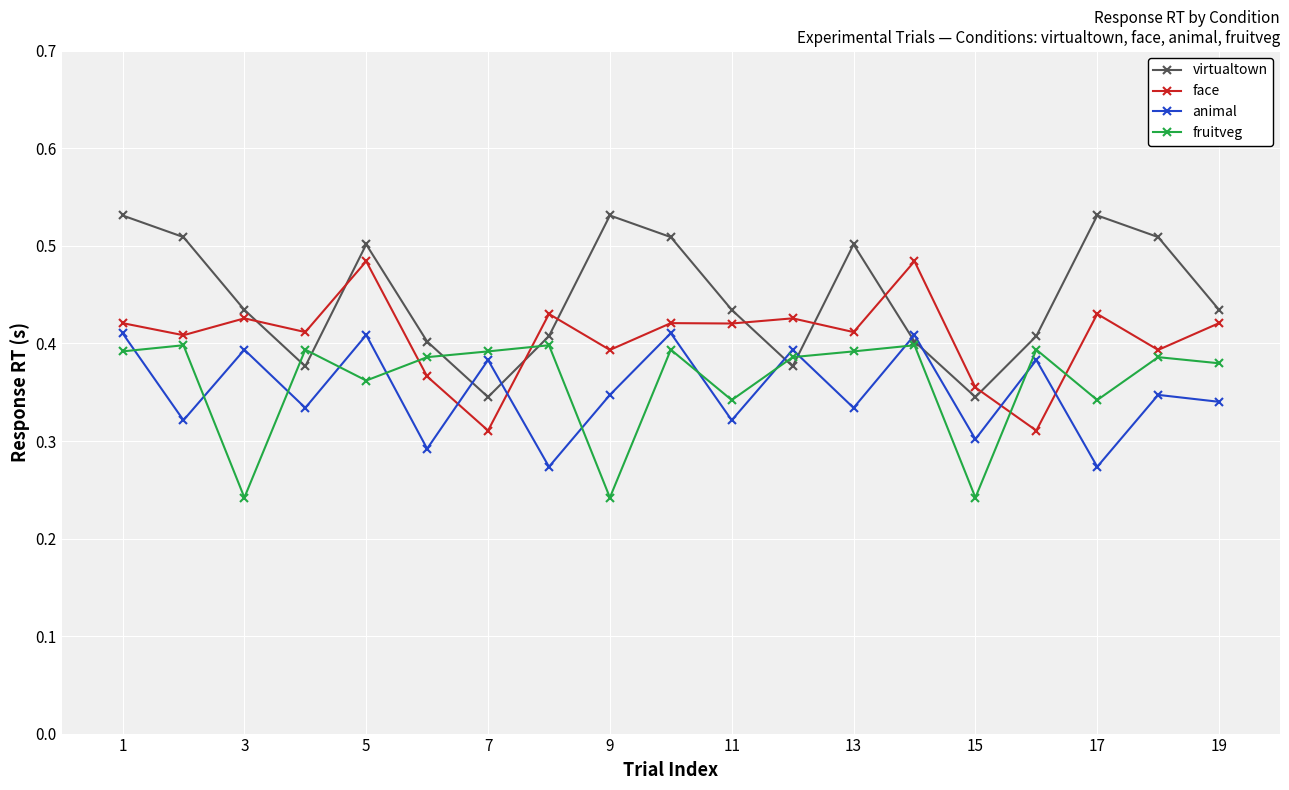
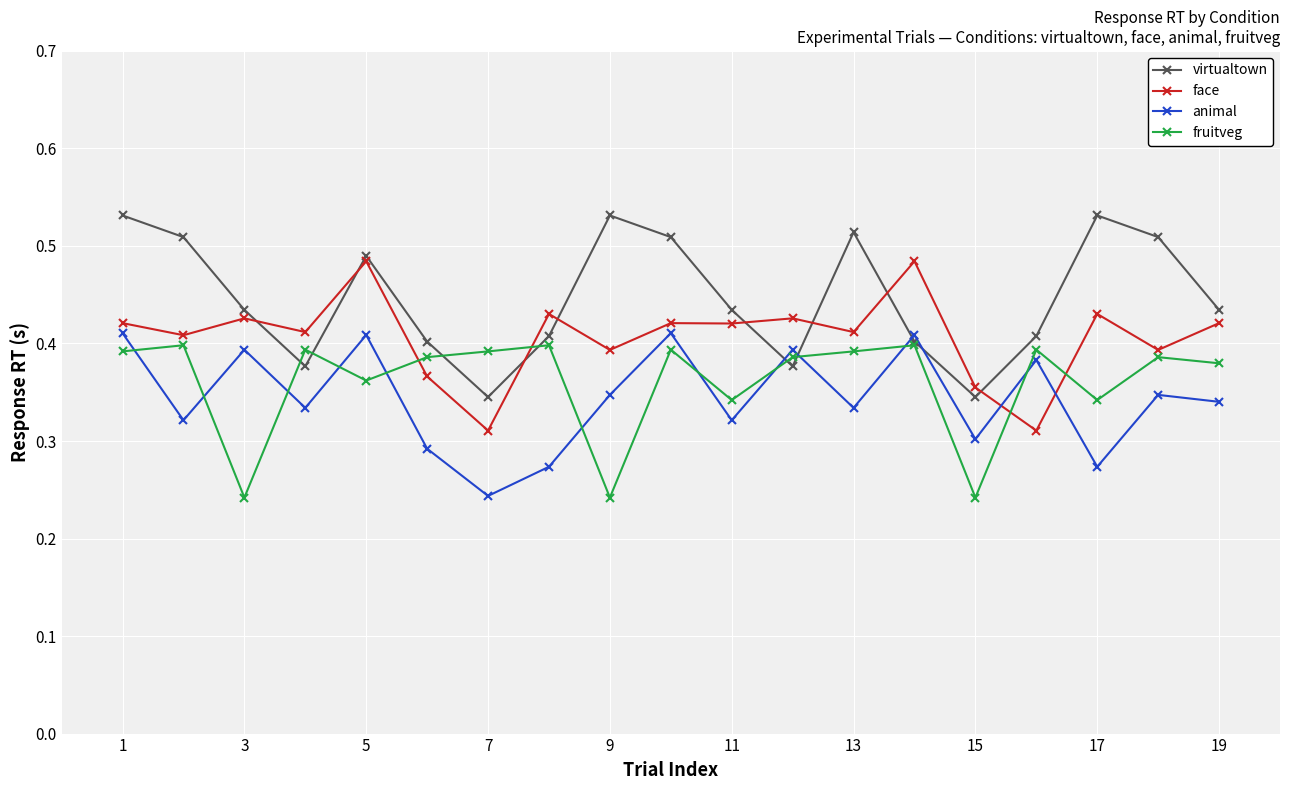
virtualtown, 5: 0.50 -> 0.49
animal, 7: 0.38 -> 0.24
virtualtown, 13: 0.50 -> 0.51
